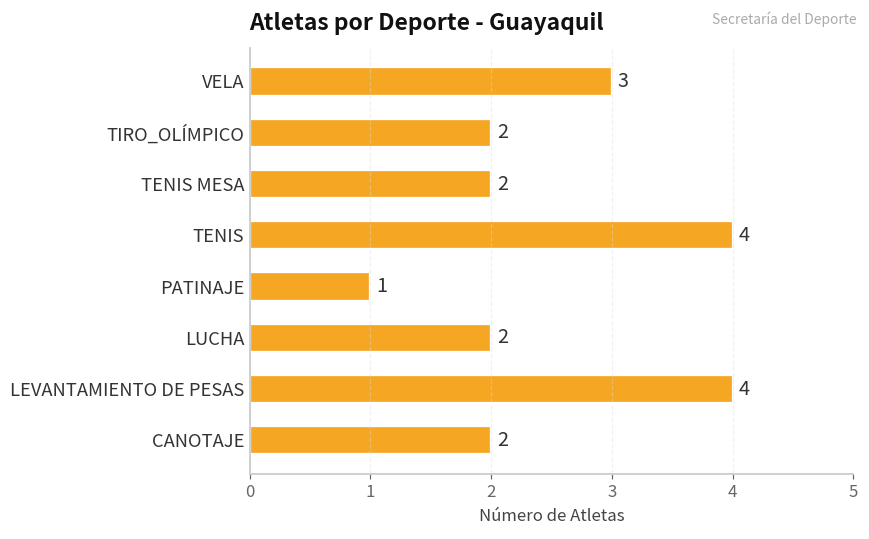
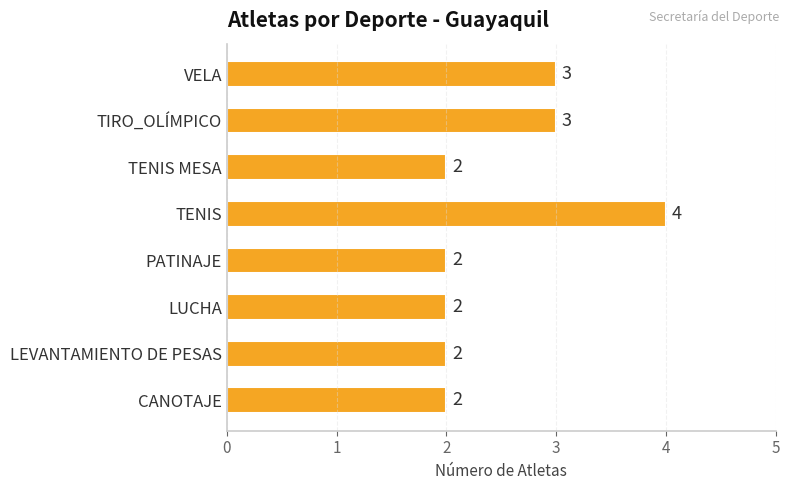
TIRO_OLÍMPICO: 2 -> 3
PATINAJE: 1 -> 2
LEVANTAMIENTO DE PESAS: 4 -> 2
